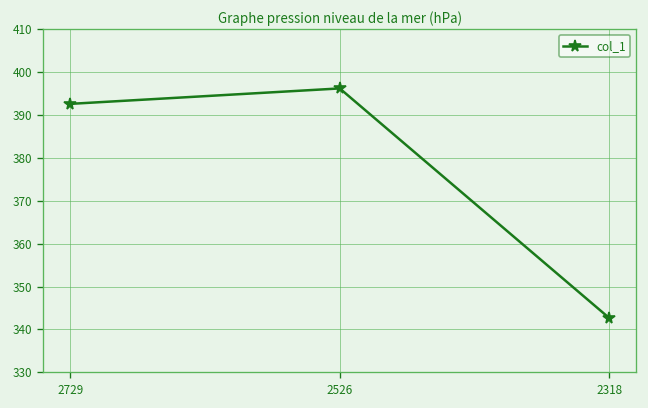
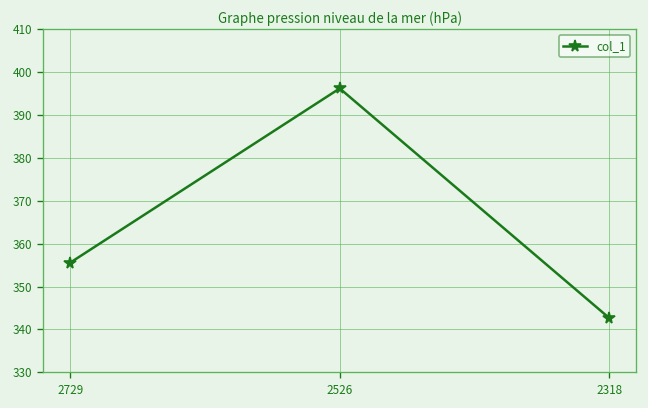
2729: 393 -> 356
